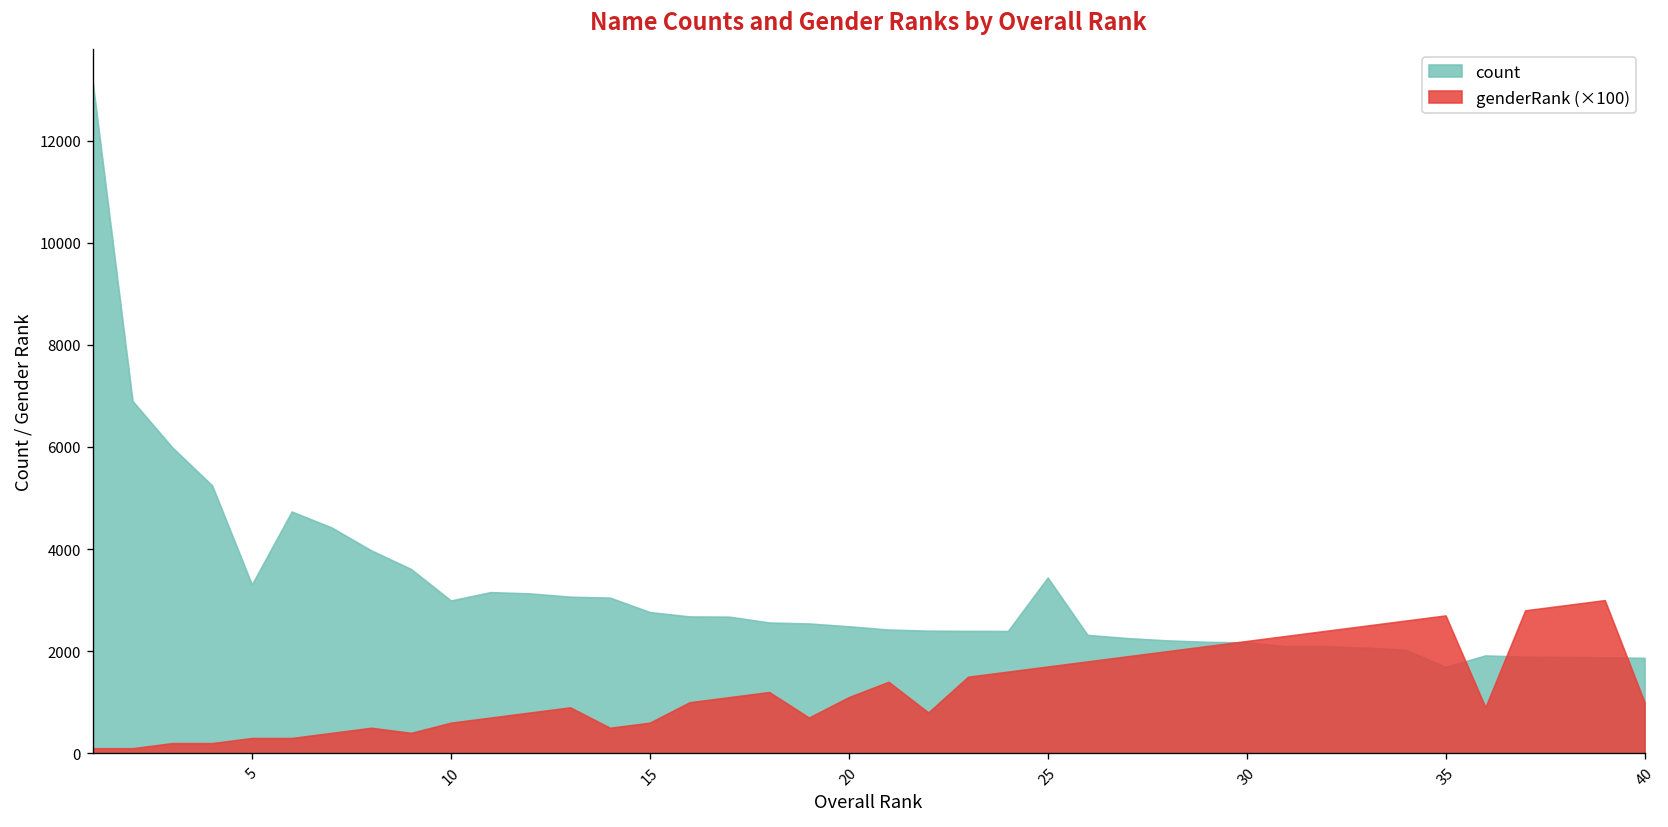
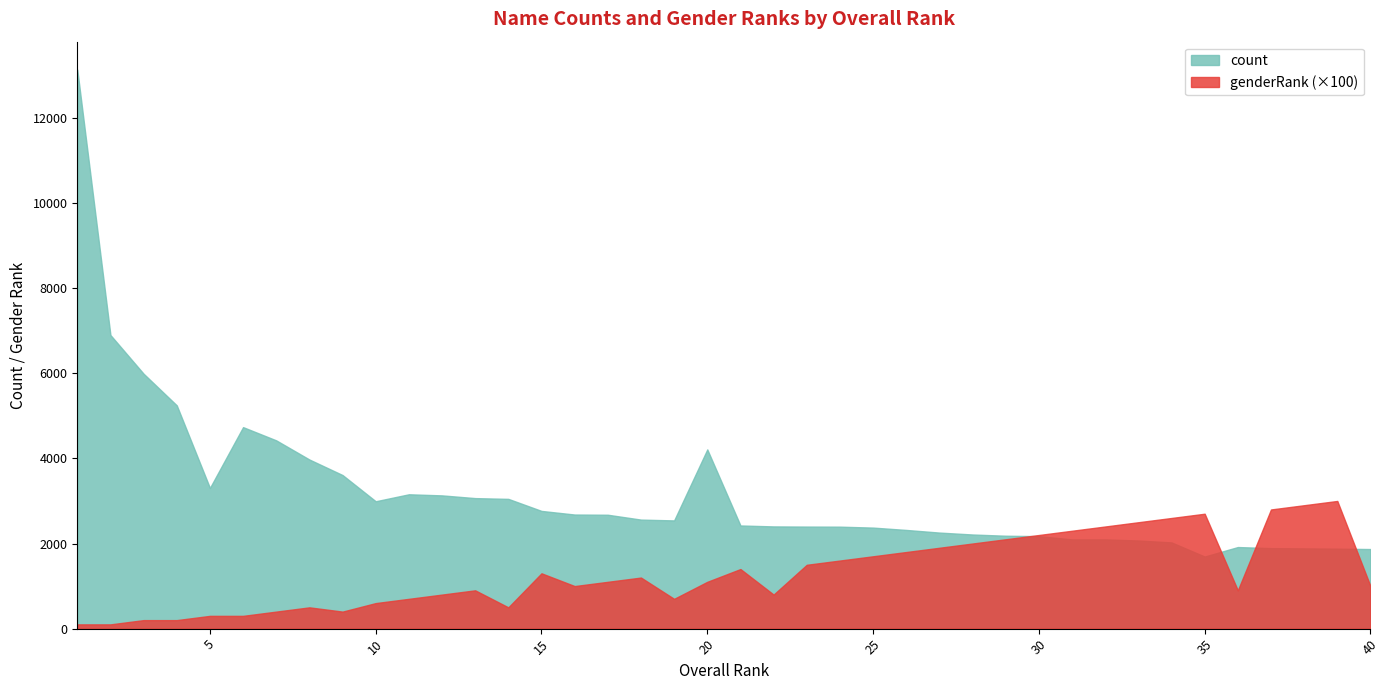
genderRank (×100), 15: 600 -> 1300
count, 20: 2500 -> 4200
count, 25: 3400 -> 2400
